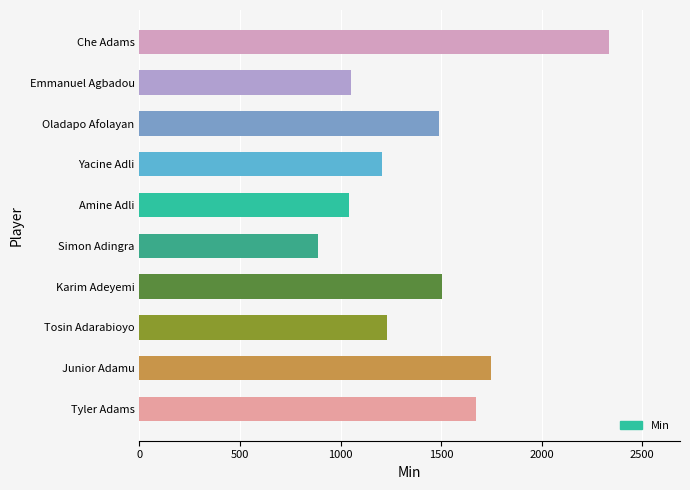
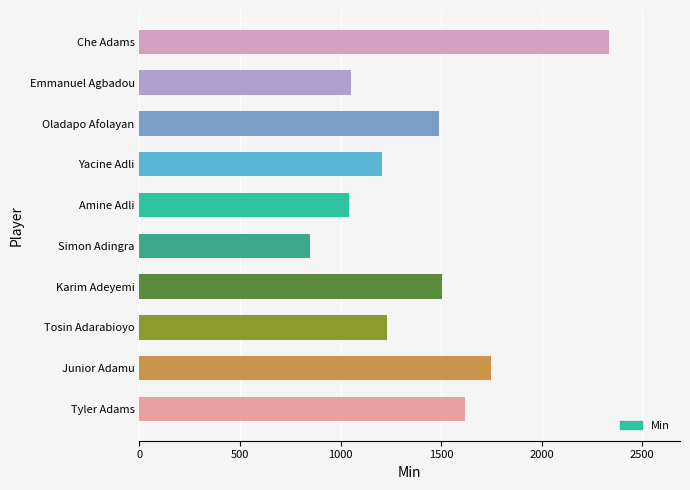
Simon Adingra: 890 -> 850
Tyler Adams: 1670 -> 1620
